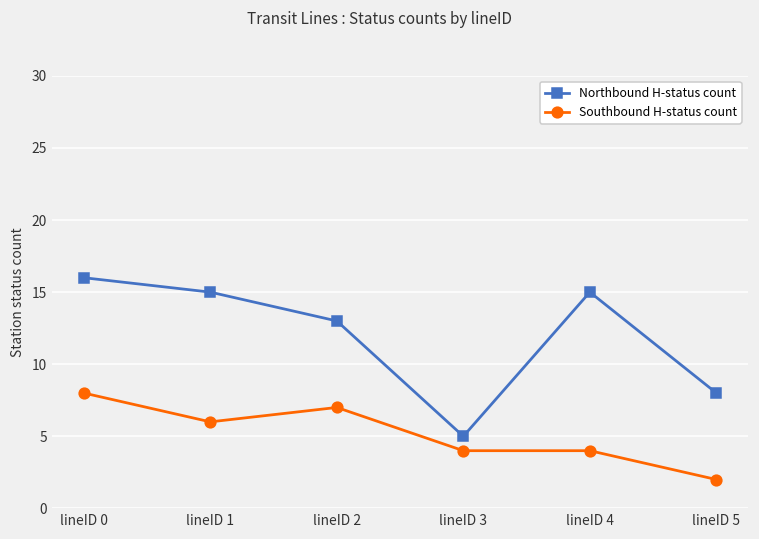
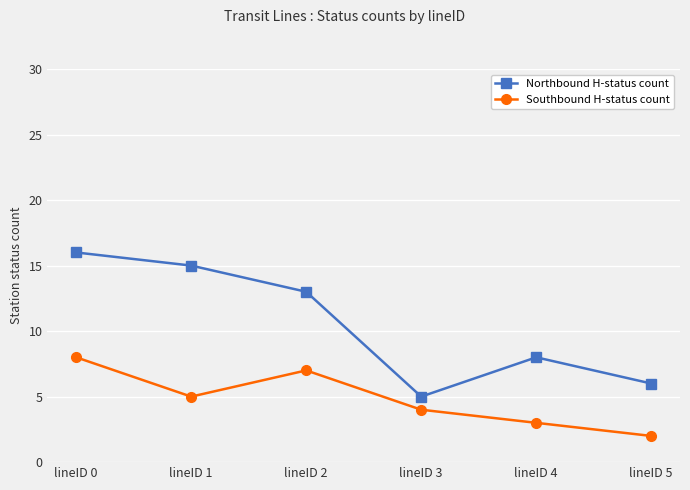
Southbound H-status count, lineID 1: 6 -> 5
Northbound H-status count, lineID 4: 15 -> 8
Southbound H-status count, lineID 4: 4 -> 3
Northbound H-status count, lineID 5: 8 -> 6
